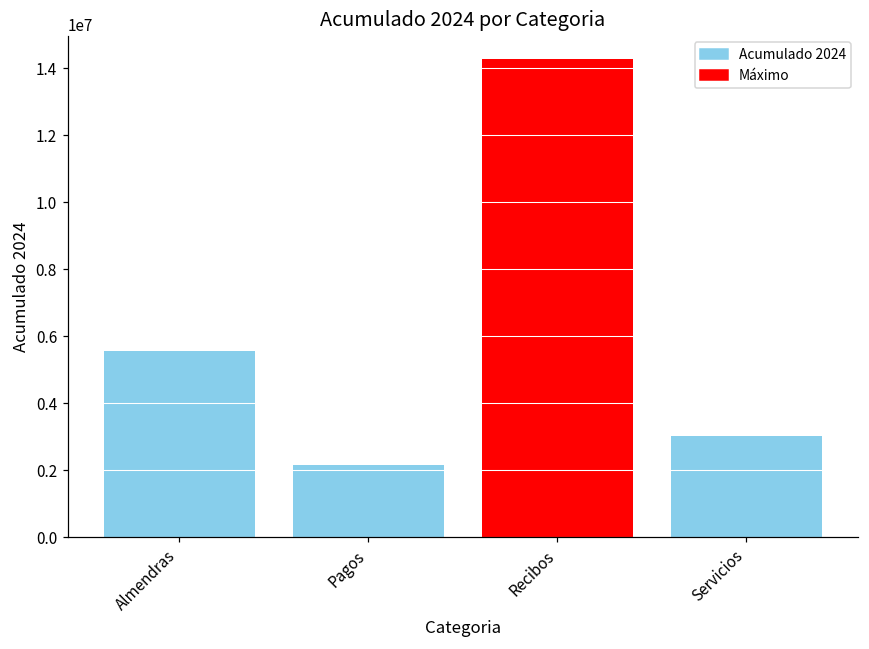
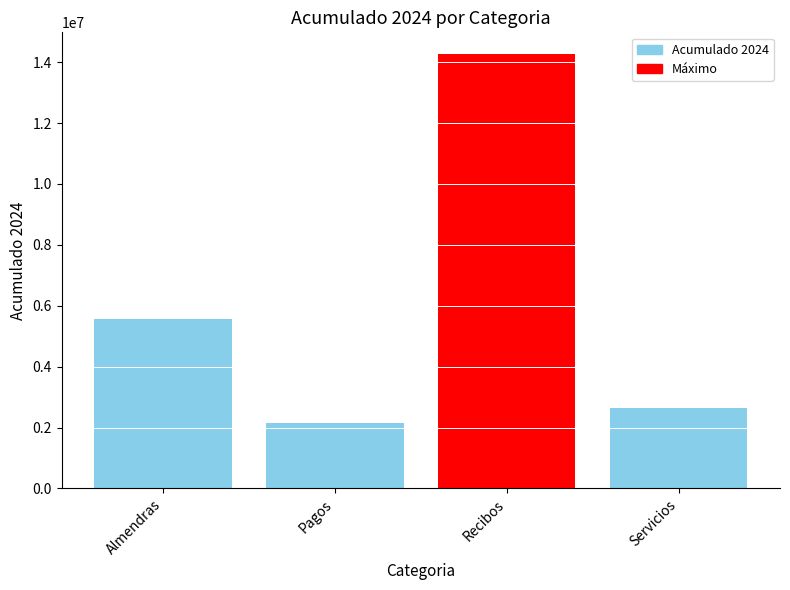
Servicios: 3000000 -> 2600000
